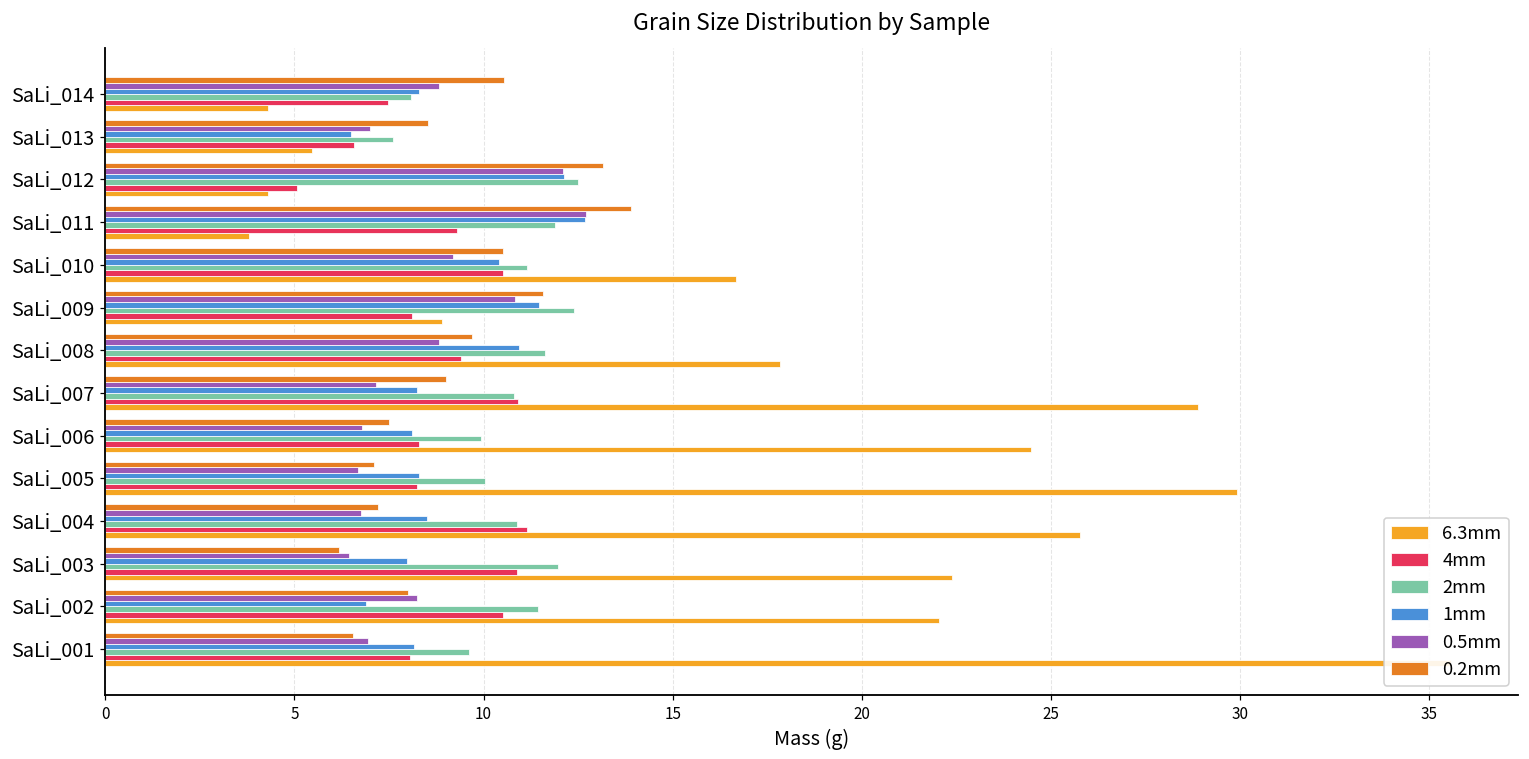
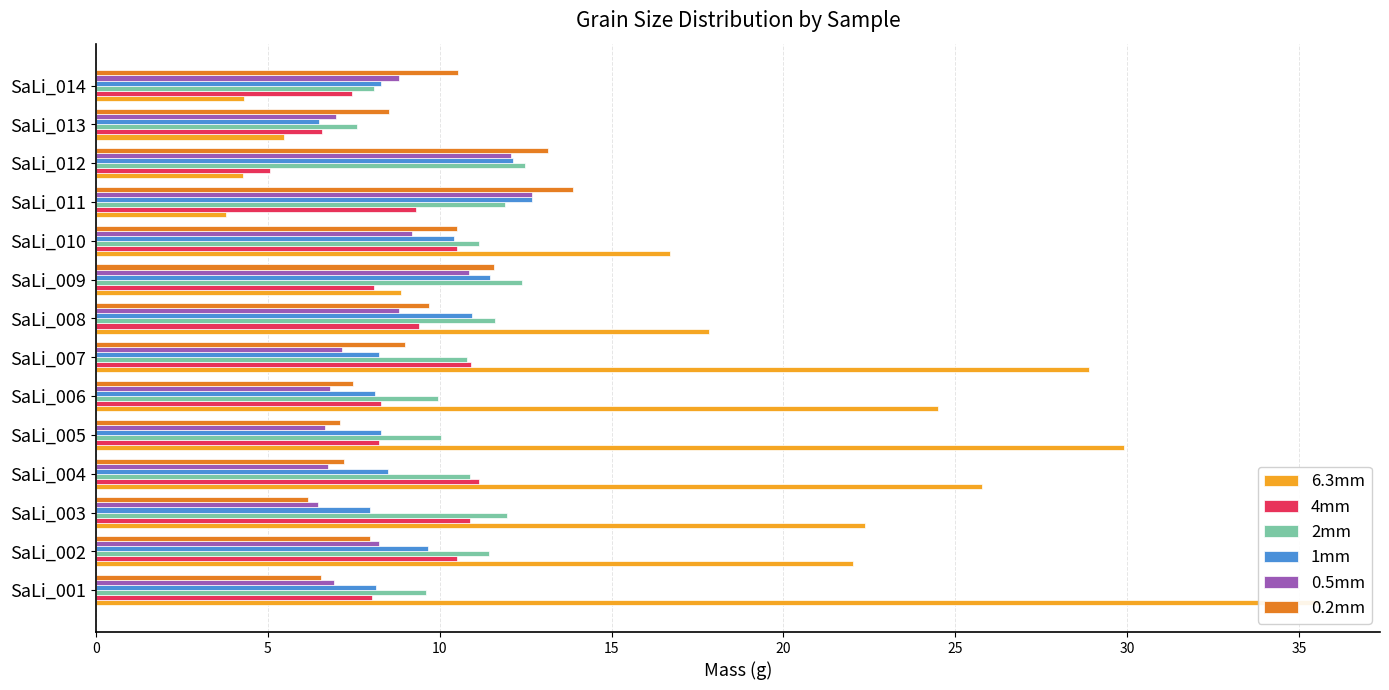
1mm, SaLi_002: 6.9 -> 9.6
